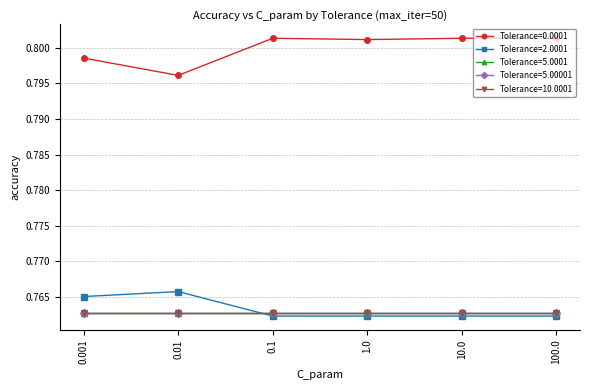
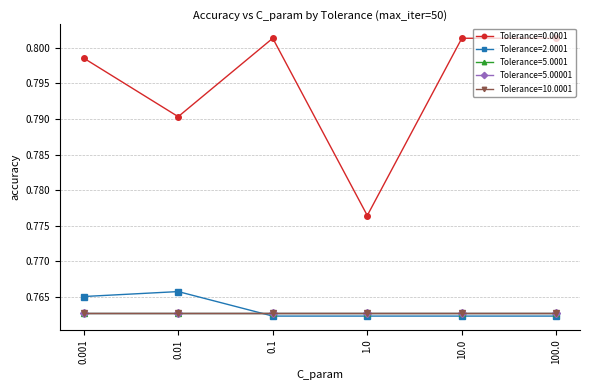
Tolerance=0.0001, 0.01: 0.796 -> 0.790
Tolerance=0.0001, 1.0: 0.801 -> 0.776
